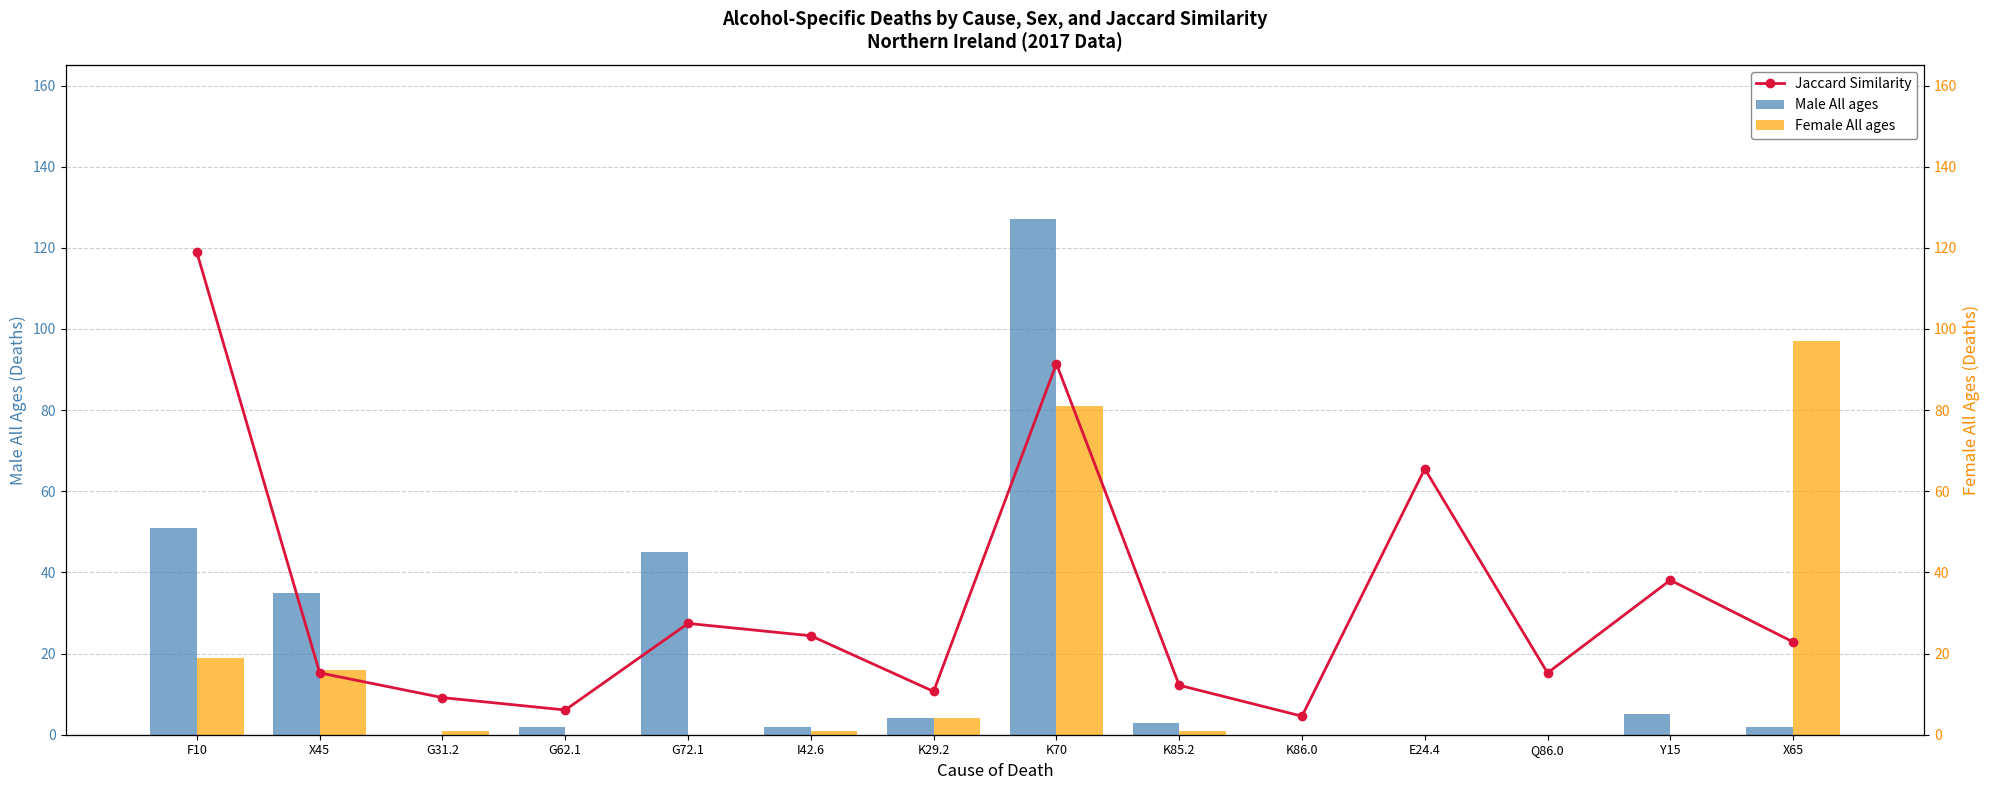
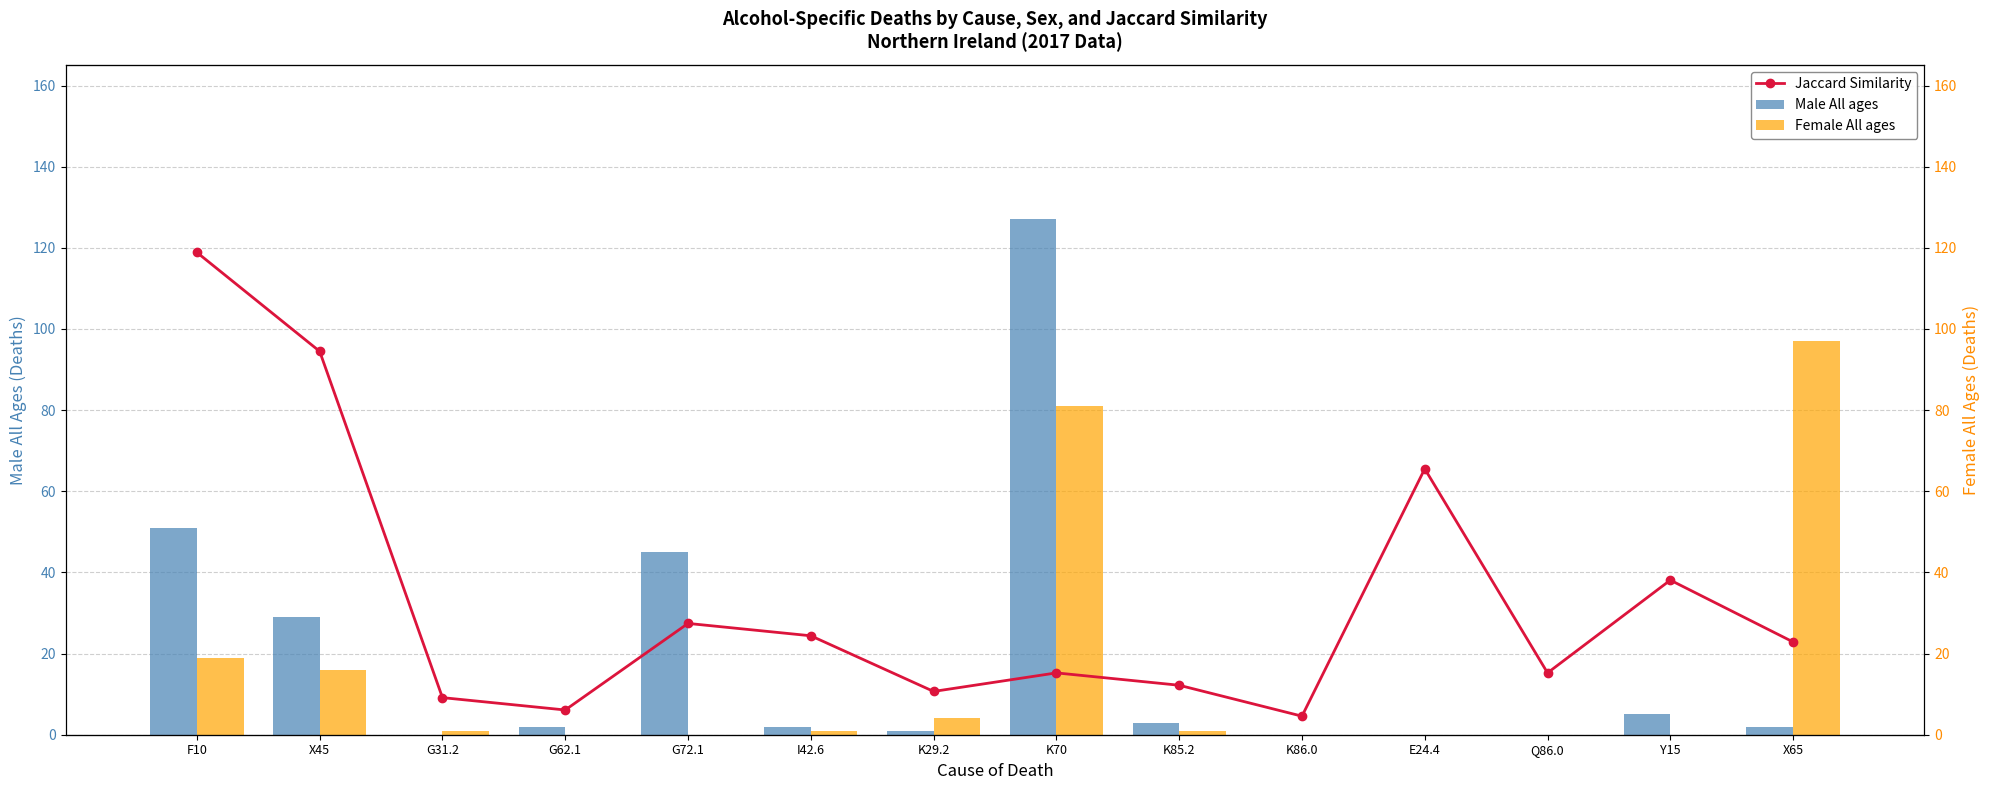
Male All ages, X45: 35 -> 29
Jaccard Similarity, X45: 15 -> 94
Male All ages, K29.2: 4 -> 1
Jaccard Similarity, K70: 91 -> 15
